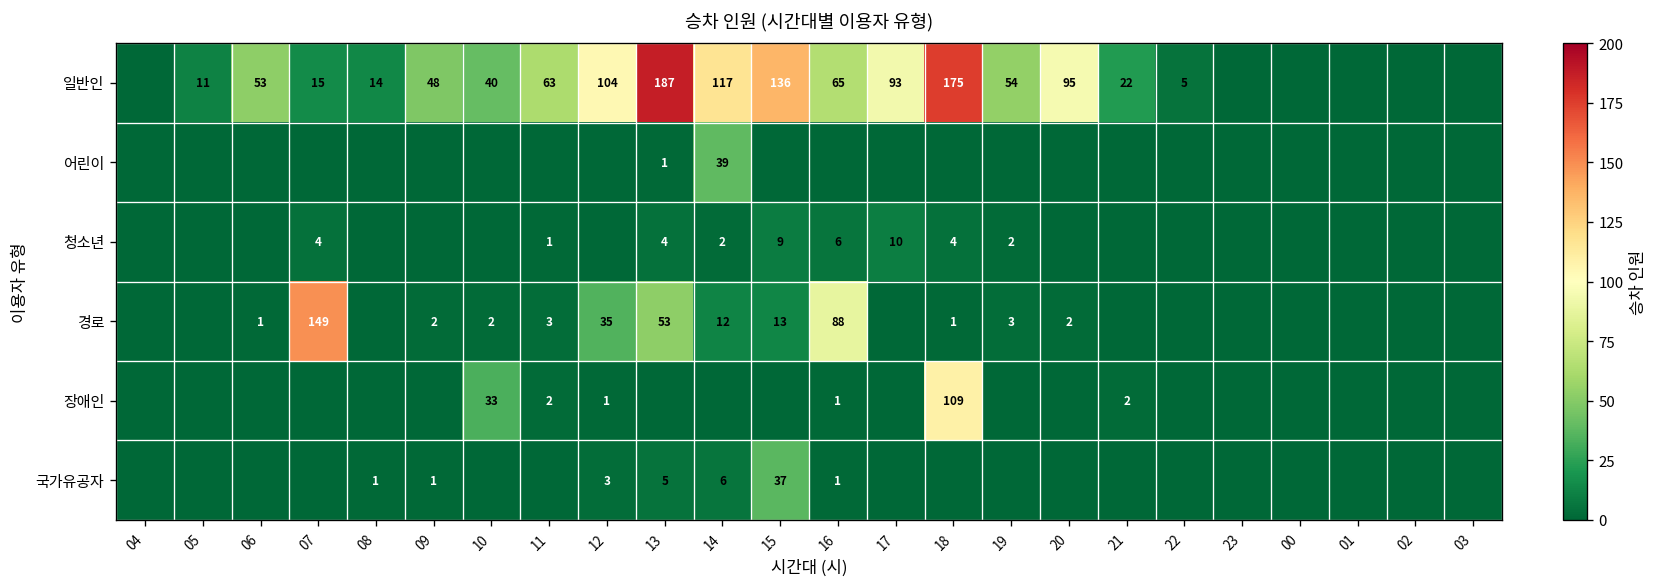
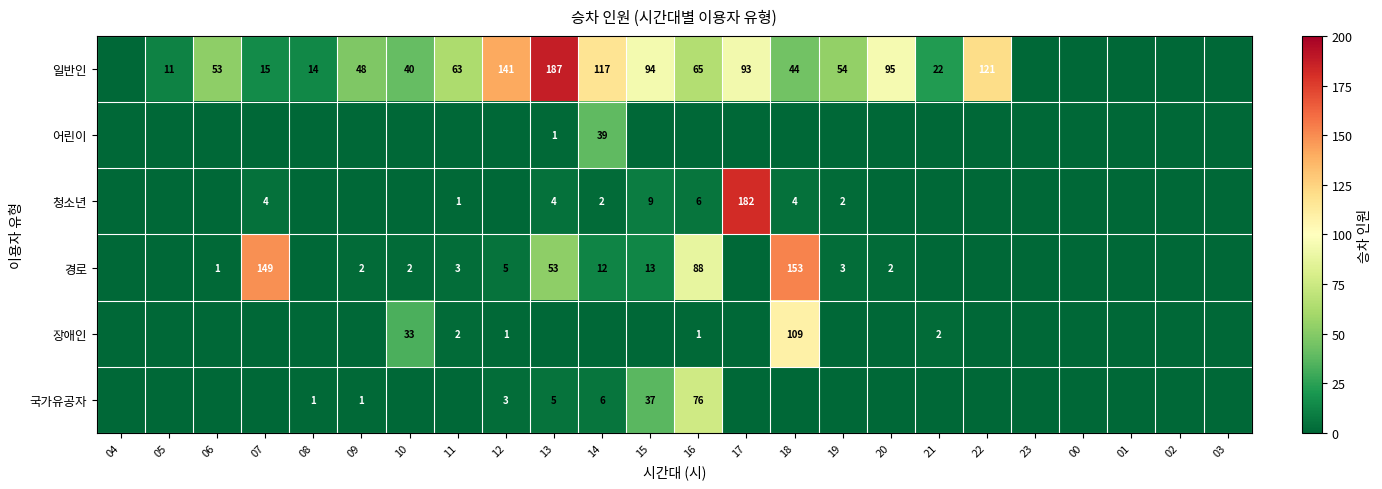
일반인, 12: 104 -> 141
일반인, 15: 136 -> 94
일반인, 18: 175 -> 44
일반인, 22: 5 -> 121
청소년, 17: 10 -> 182
경로, 12: 35 -> 5
경로, 18: 1 -> 153
국가유공자, 16: 1 -> 76
